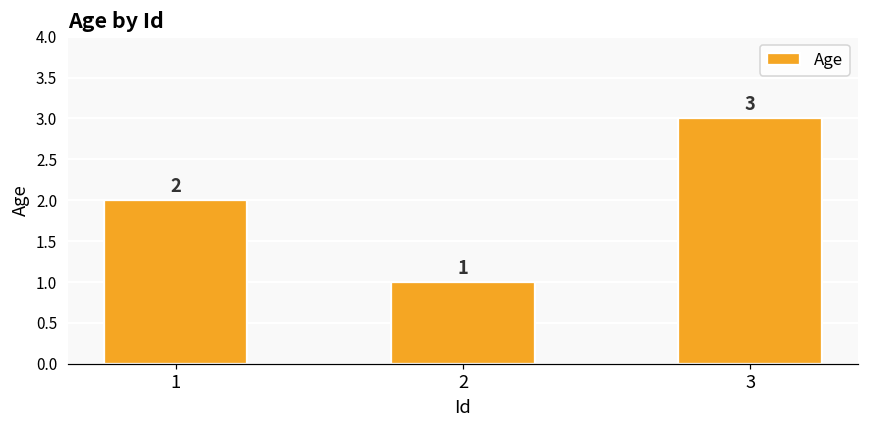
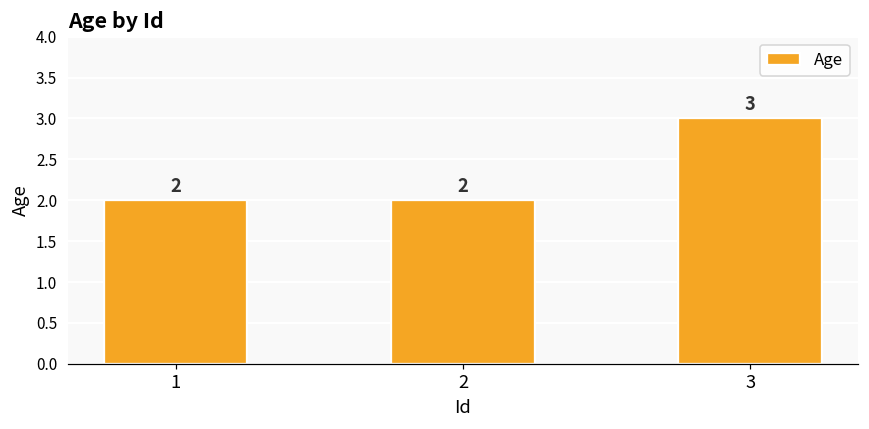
2: 1 -> 2
